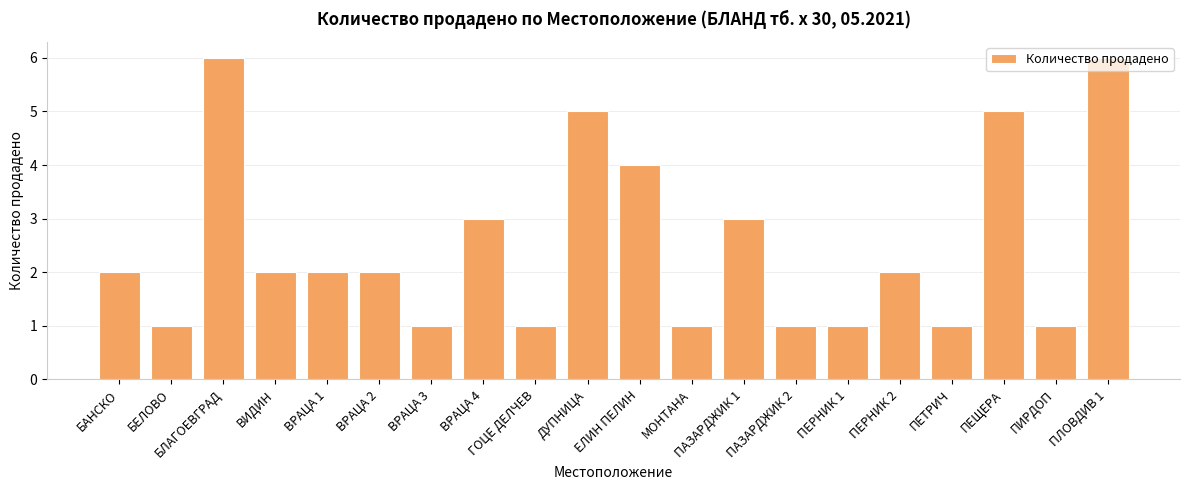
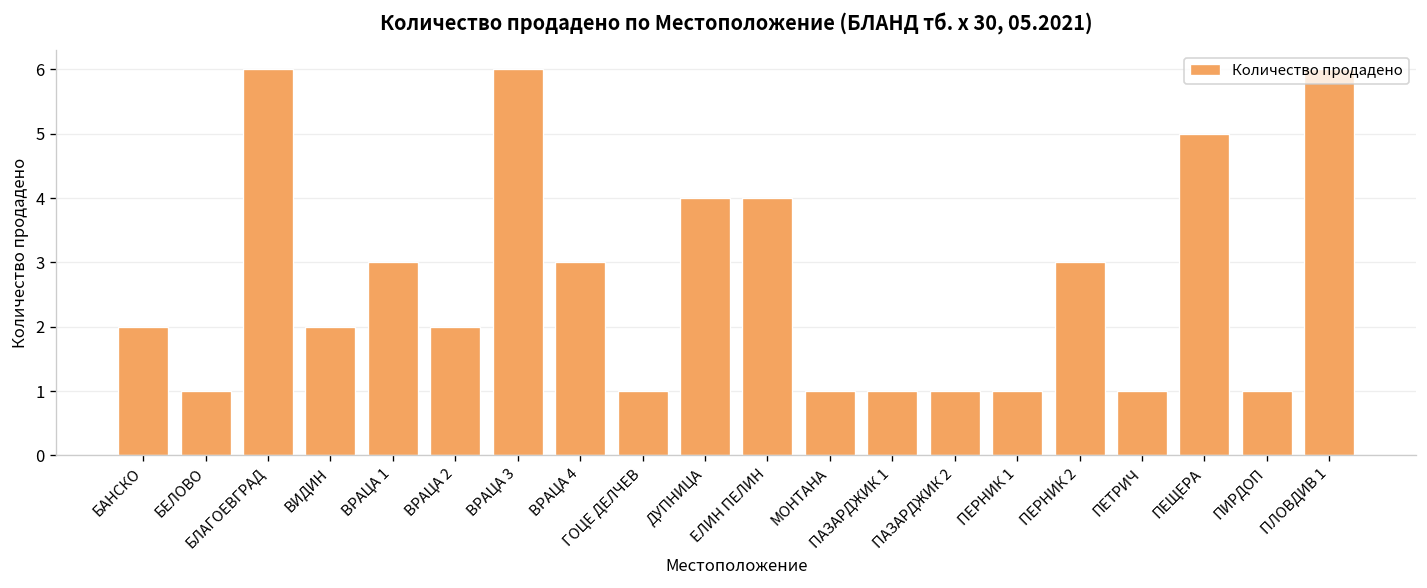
ВРАЦА 1: 2 -> 3
ВРАЦА 3: 1 -> 6
ДУПНИЦА: 5 -> 4
ПАЗАРДЖИК 1: 3 -> 1
ПЕРНИК 2: 2 -> 3
